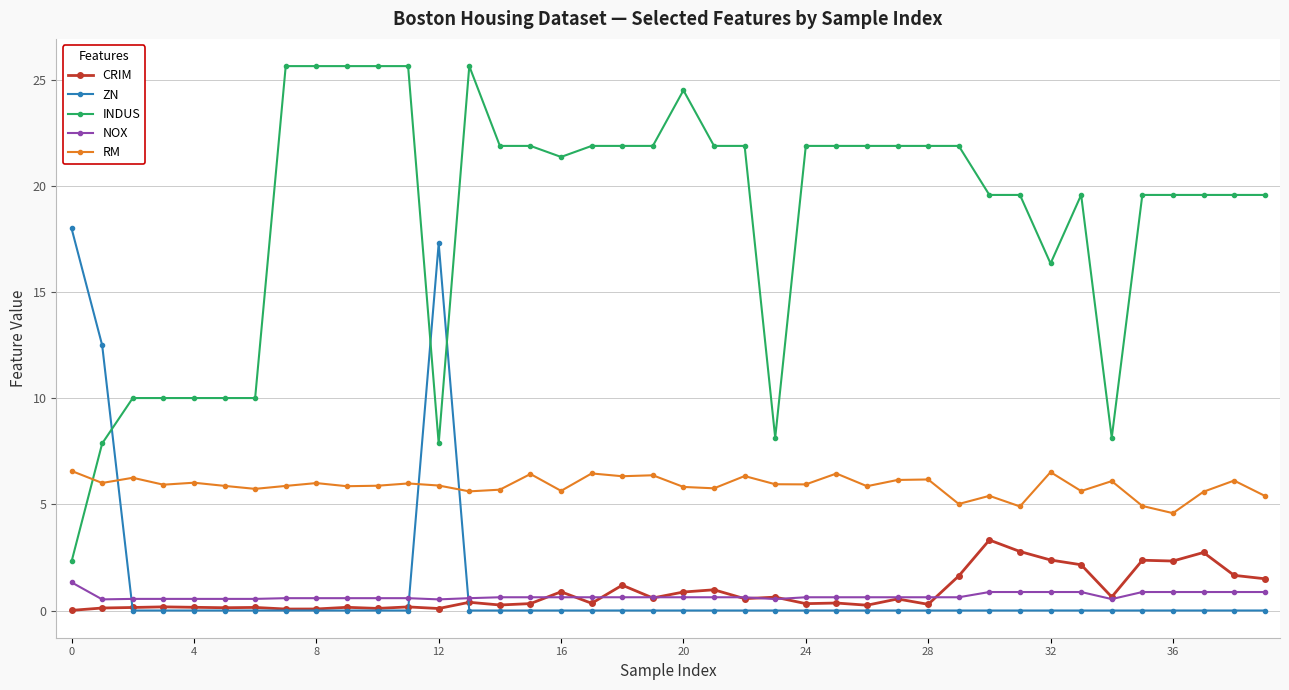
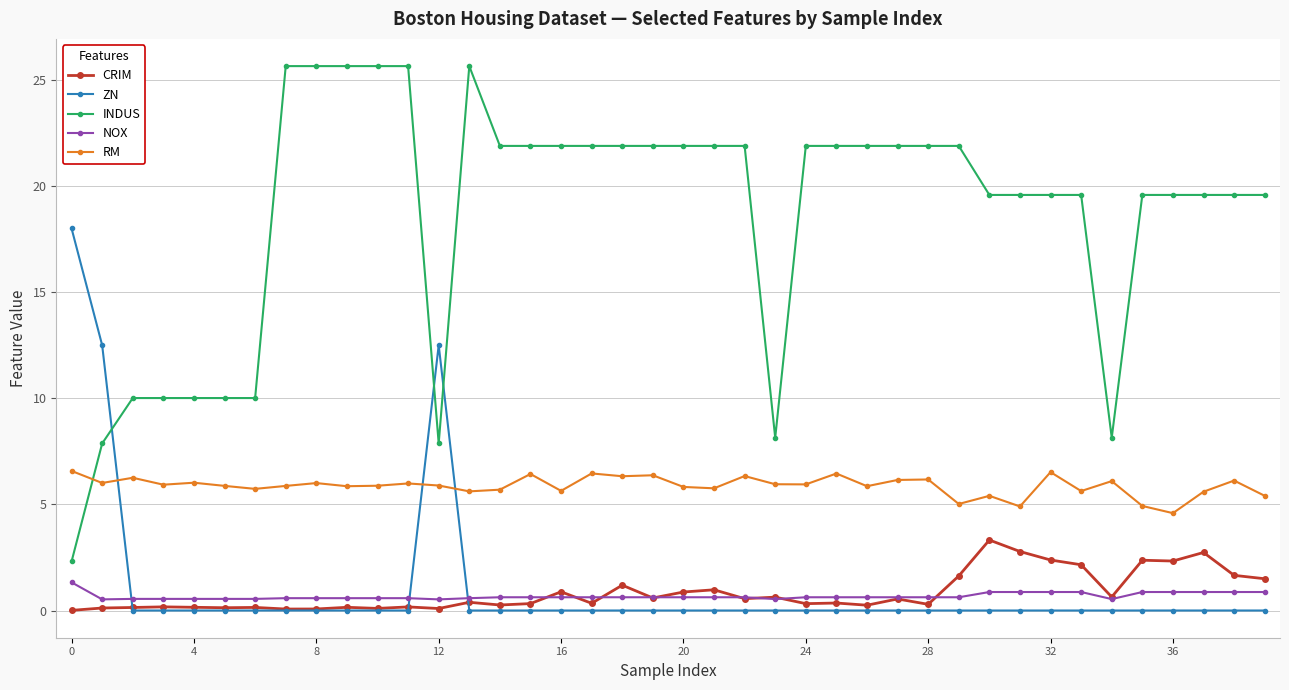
ZN, 12: 17.3 -> 12.5
INDUS, 16: 21.4 -> 21.9
INDUS, 20: 24.5 -> 21.9
INDUS, 32: 16.4 -> 19.6
